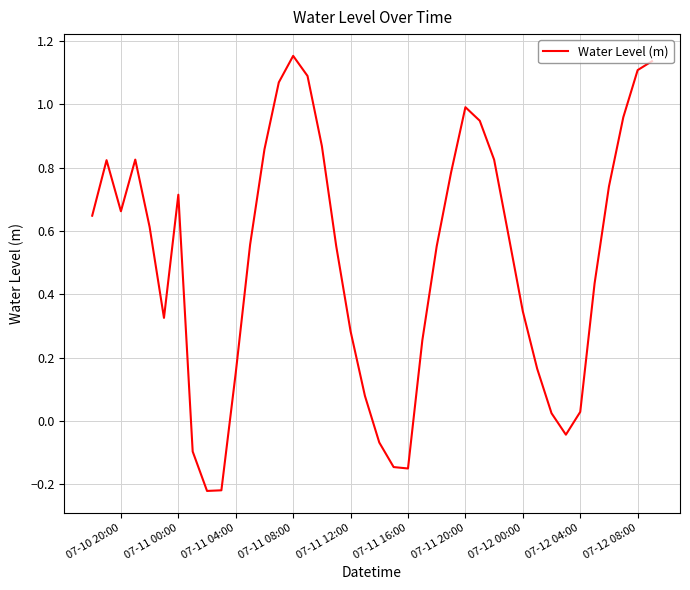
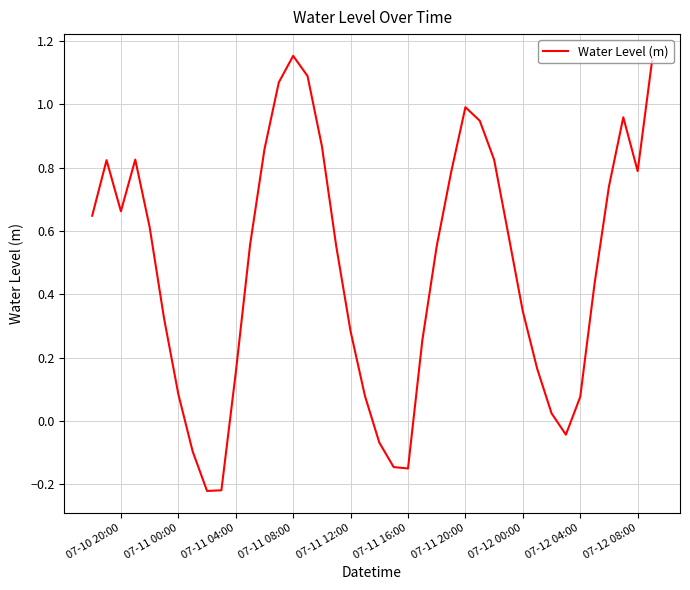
07-11 00:00: 0.71 -> 0.08
07-12 04:00: 0.03 -> 0.08
07-12 08:00: 1.11 -> 0.79
